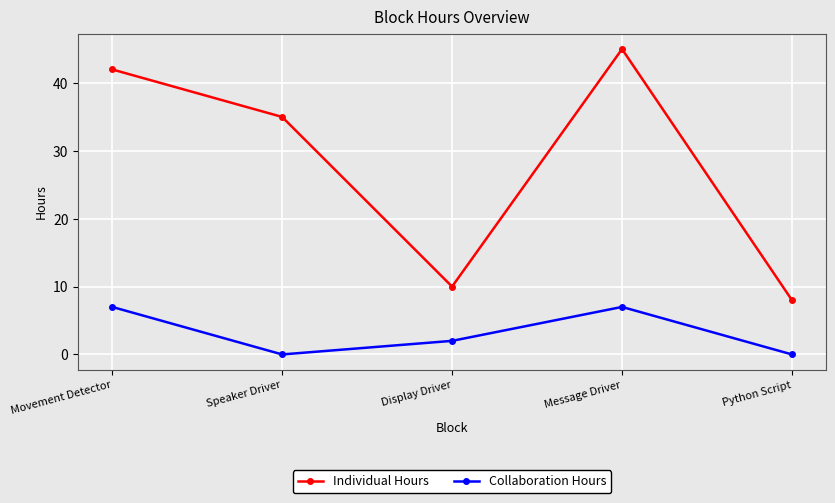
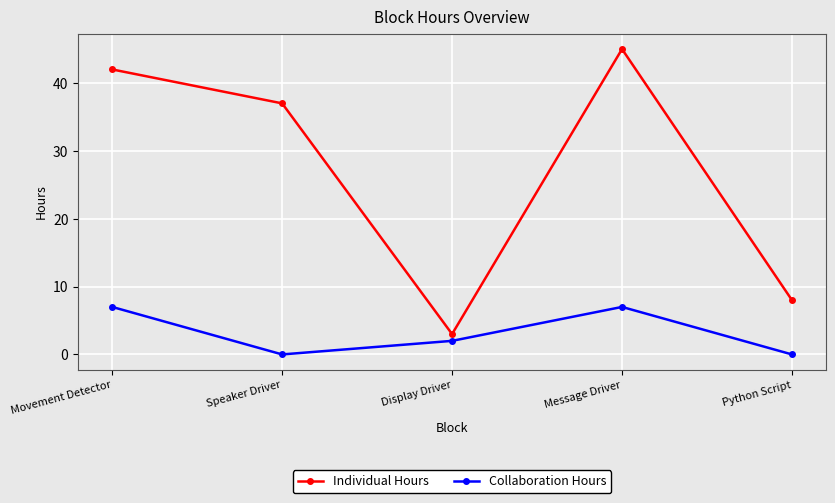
Individual Hours, Speaker Driver: 35 -> 37
Individual Hours, Display Driver: 10 -> 3
